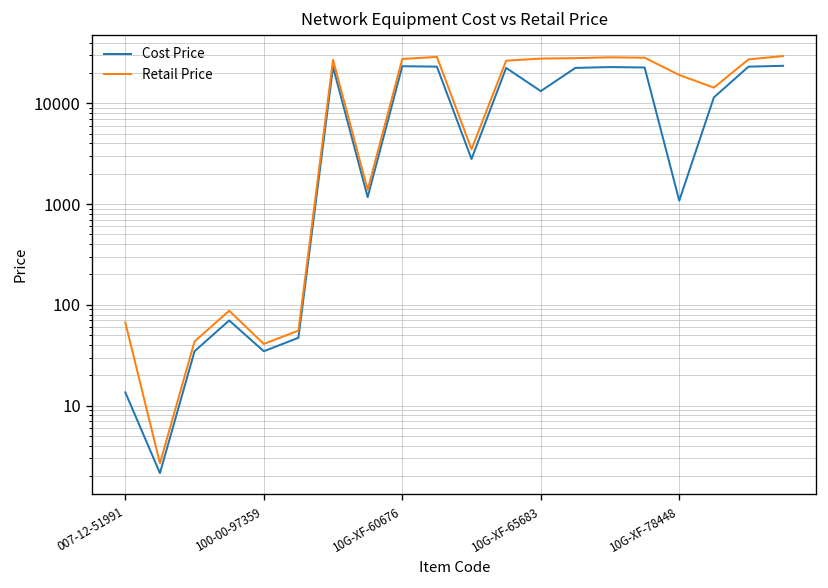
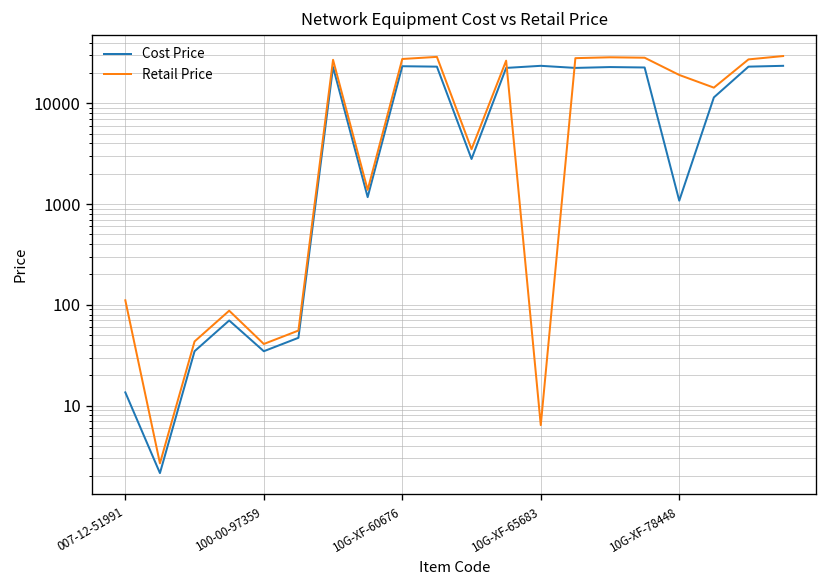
Retail Price, 007-12-51991: 70 -> 110
Cost Price, 10G-XF-65683: 13000 -> 24000
Retail Price, 10G-XF-65683: 28000 -> 6
